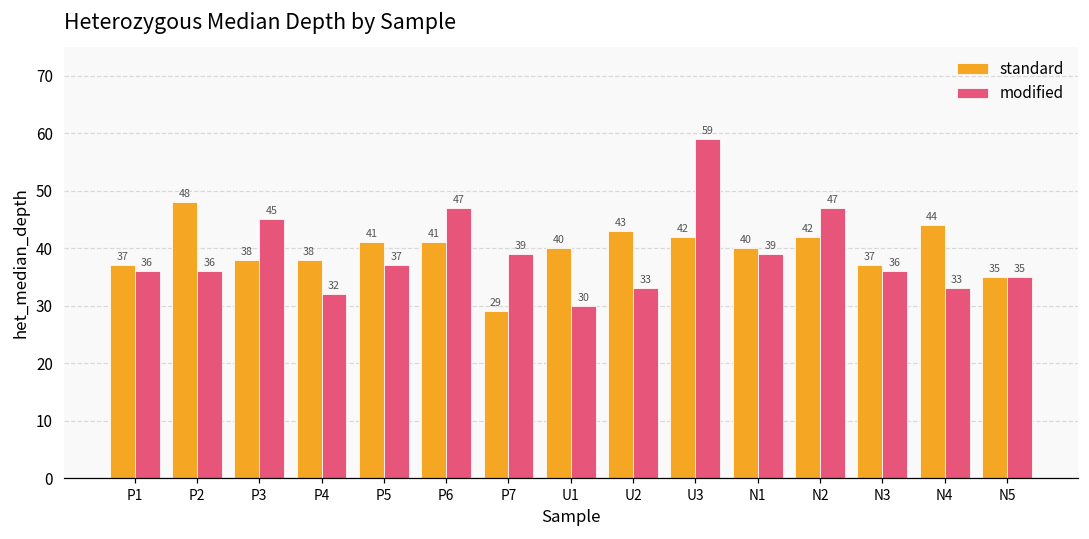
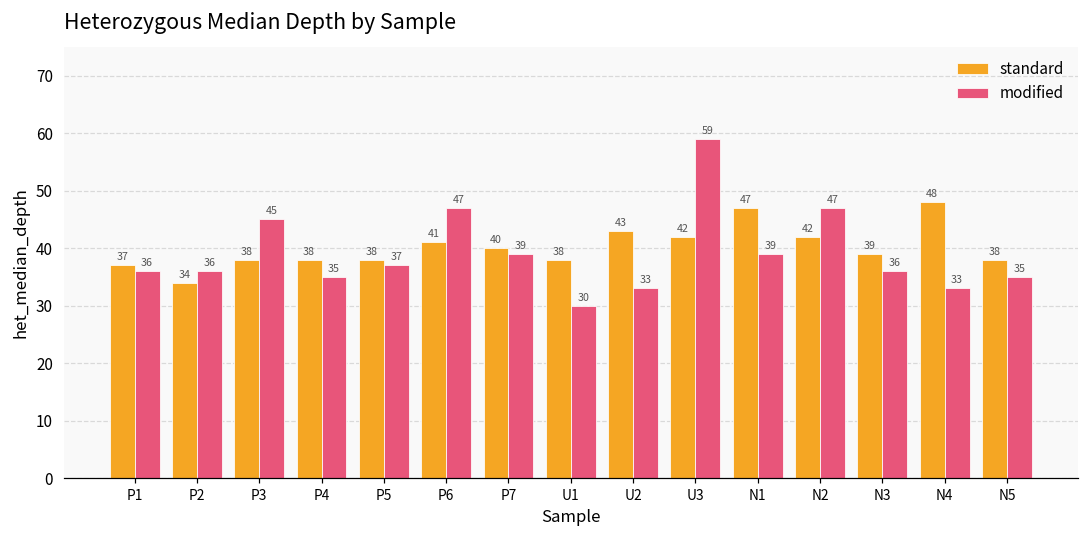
standard, P2: 48 -> 34
modified, P4: 32 -> 35
standard, P5: 41 -> 38
standard, P7: 29 -> 40
standard, U1: 40 -> 38
standard, N1: 40 -> 47
standard, N3: 37 -> 39
standard, N4: 44 -> 48
standard, N5: 35 -> 38
